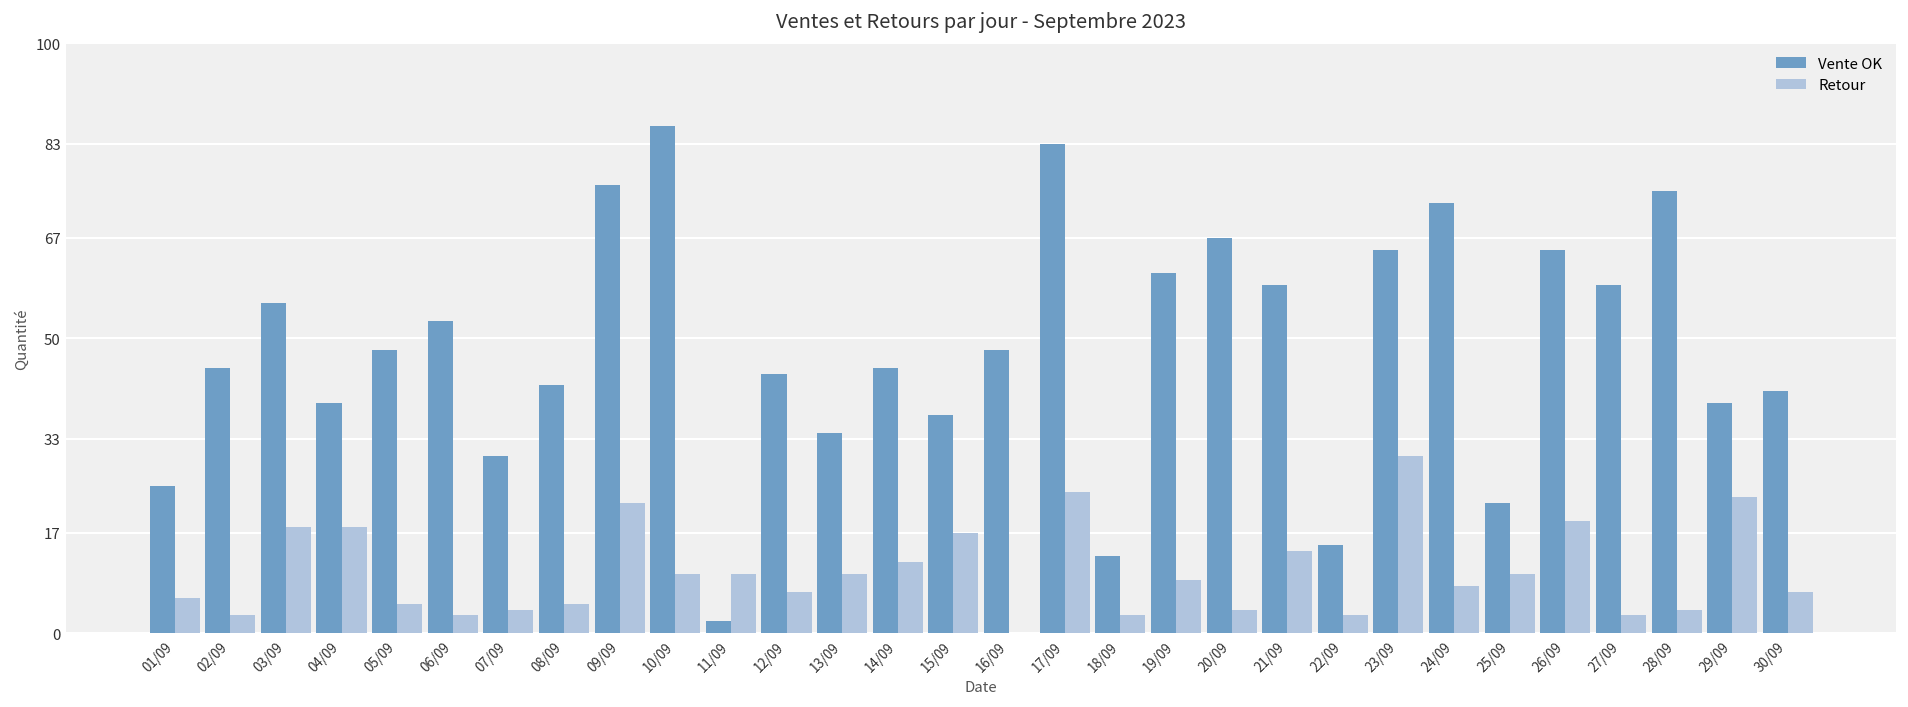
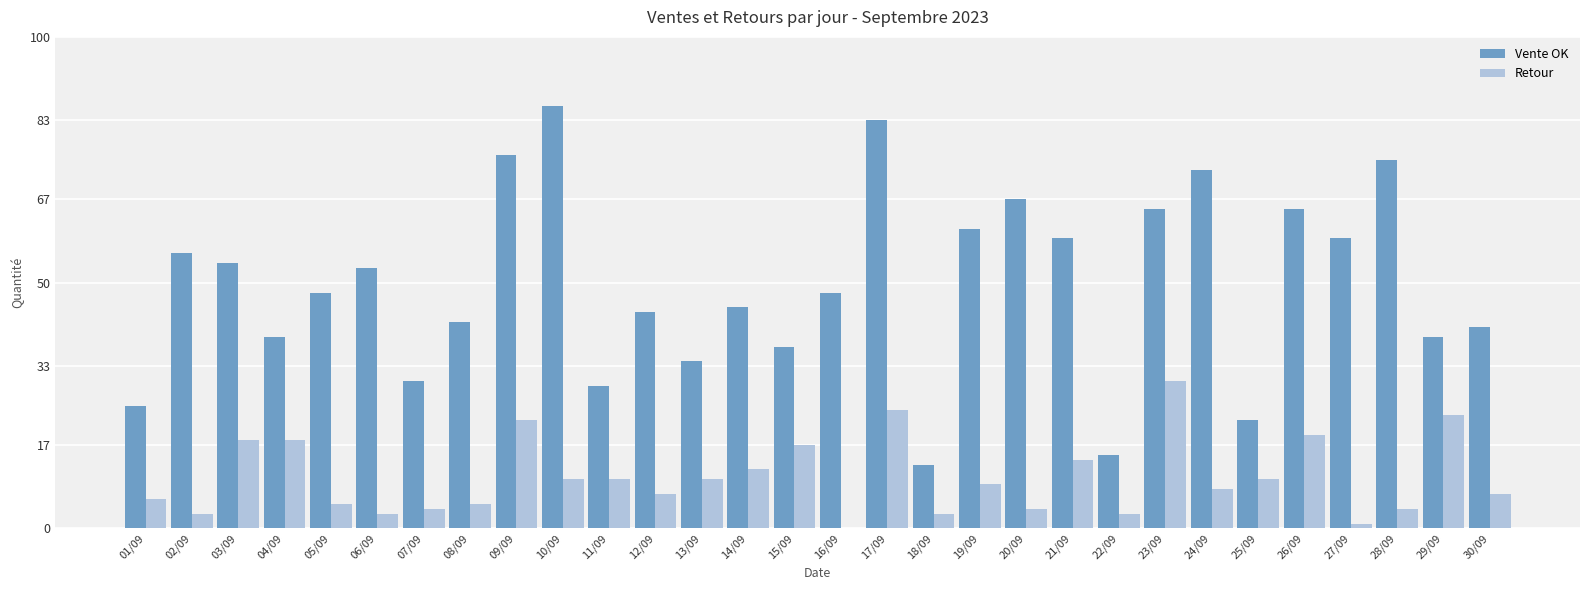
Vente OK, 02/09: 45 -> 56
Vente OK, 03/09: 56 -> 54
Vente OK, 11/09: 2 -> 29
Retour, 27/09: 3 -> 1
